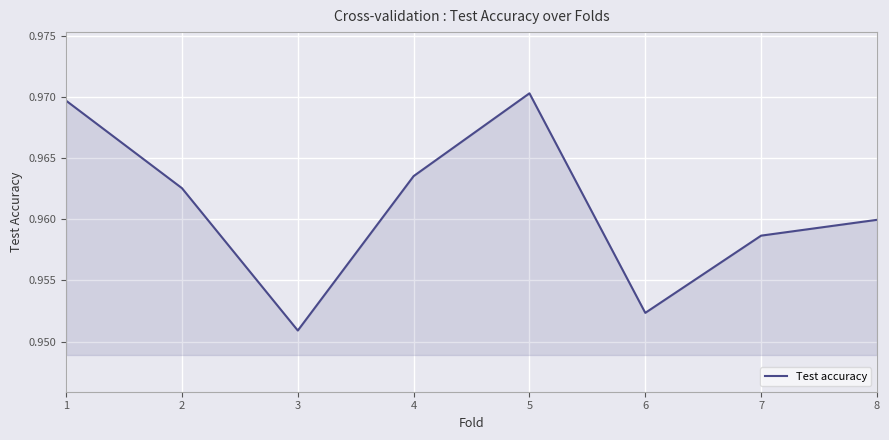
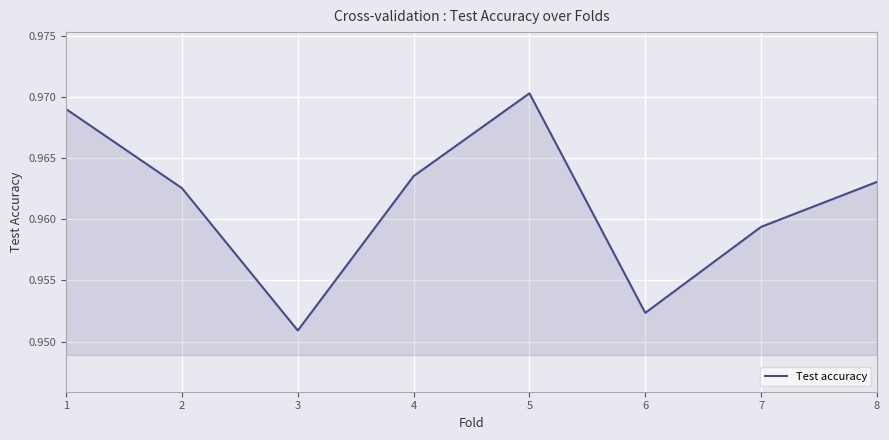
1: 0.9697 -> 0.9690
7: 0.9587 -> 0.9594
8: 0.9599 -> 0.9630
